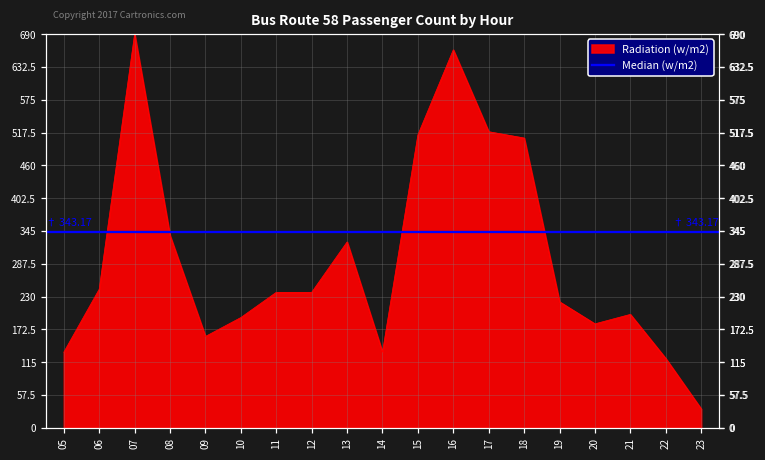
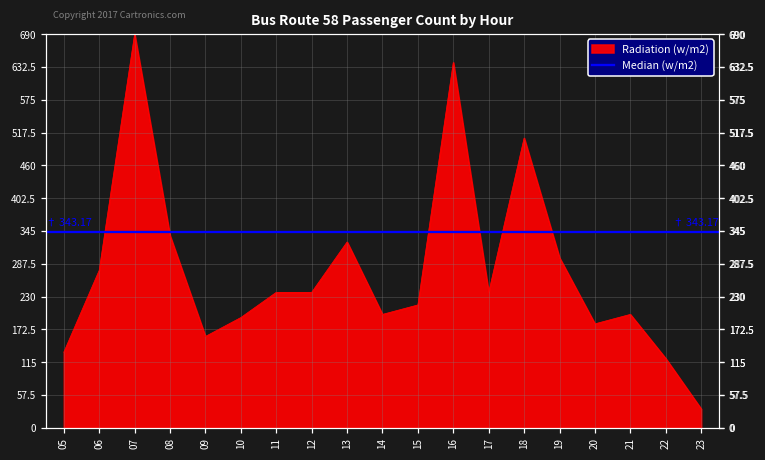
06: 240 -> 280
14: 130 -> 200
15: 510 -> 220
16: 660 -> 640
17: 520 -> 240
19: 220 -> 300
